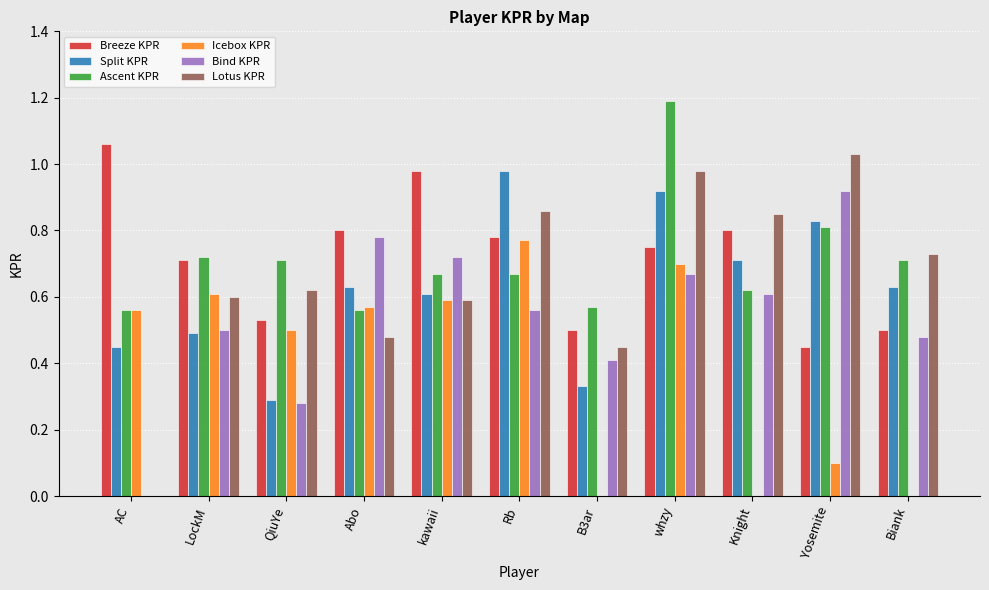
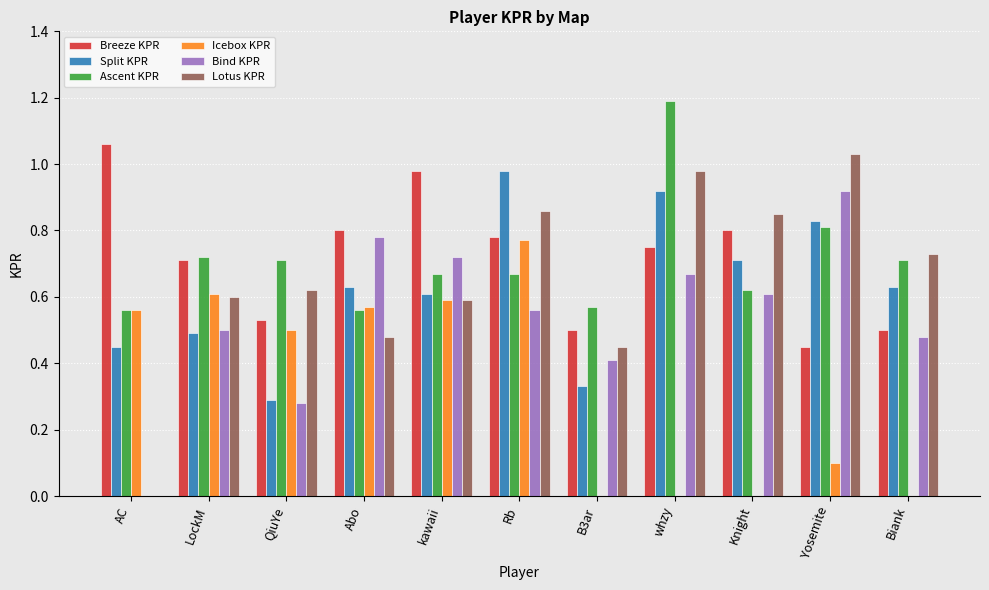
Icebox KPR, whzy: 0.7 -> 0.0
